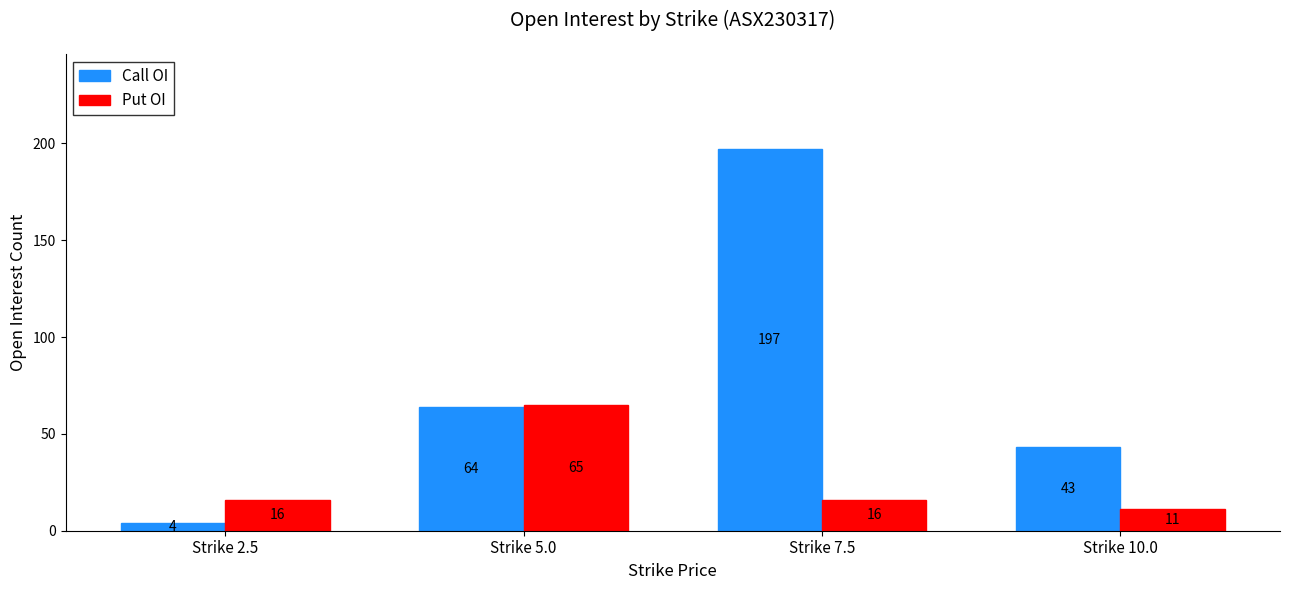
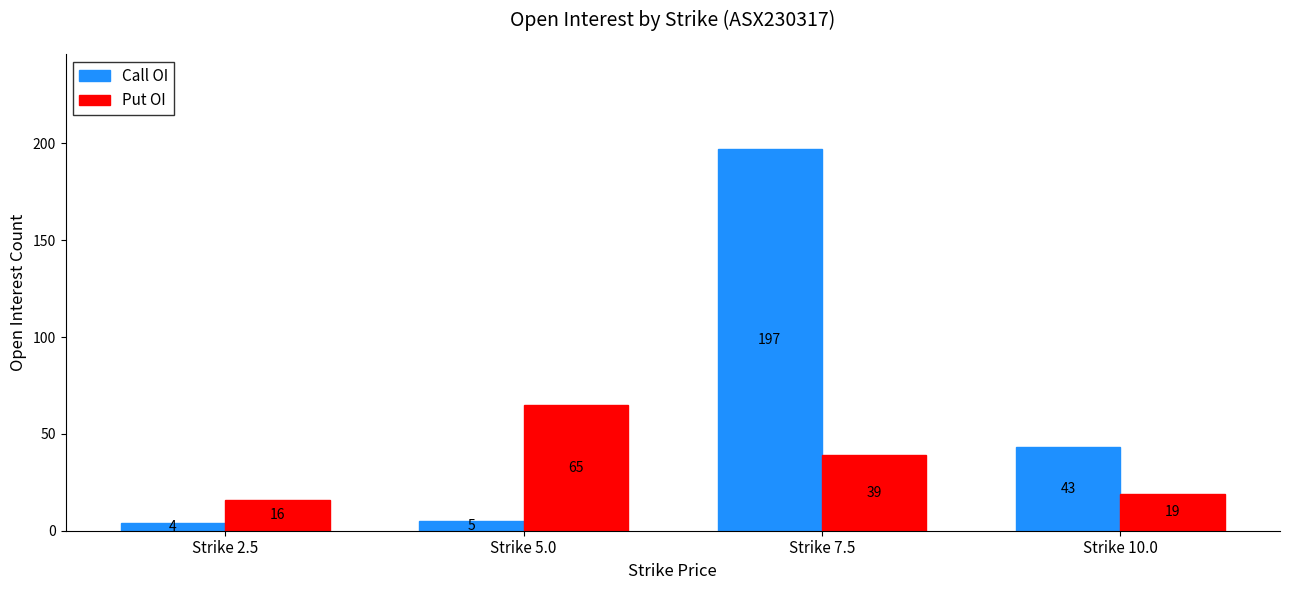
Call OI, Strike 5.0: 64 -> 5
Put OI, Strike 7.5: 16 -> 39
Put OI, Strike 10.0: 11 -> 19
